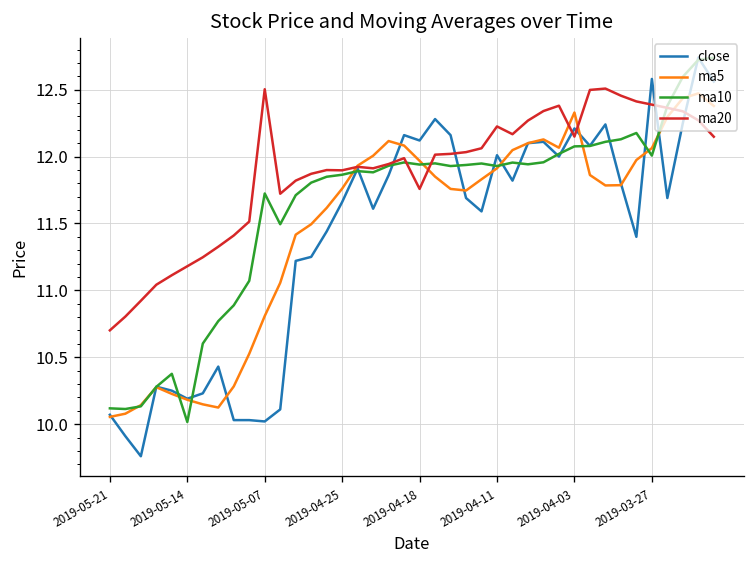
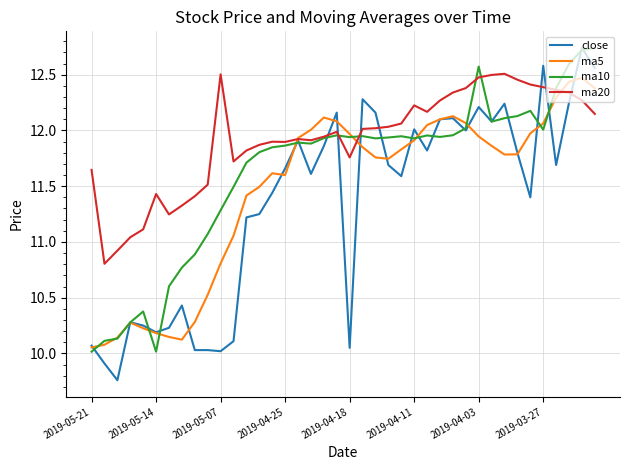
ma10, 2019-05-21: 10.12 -> 10.02
ma20, 2019-05-21: 10.70 -> 11.65
ma20, 2019-05-14: 11.18 -> 11.43
ma10, 2019-05-07: 11.72 -> 11.28
ma5, 2019-04-25: 11.76 -> 11.60
close, 2019-04-18: 12.12 -> 10.05
ma5, 2019-04-03: 12.33 -> 11.95
ma10, 2019-04-03: 12.08 -> 12.57
ma20, 2019-04-03: 12.15 -> 12.48
